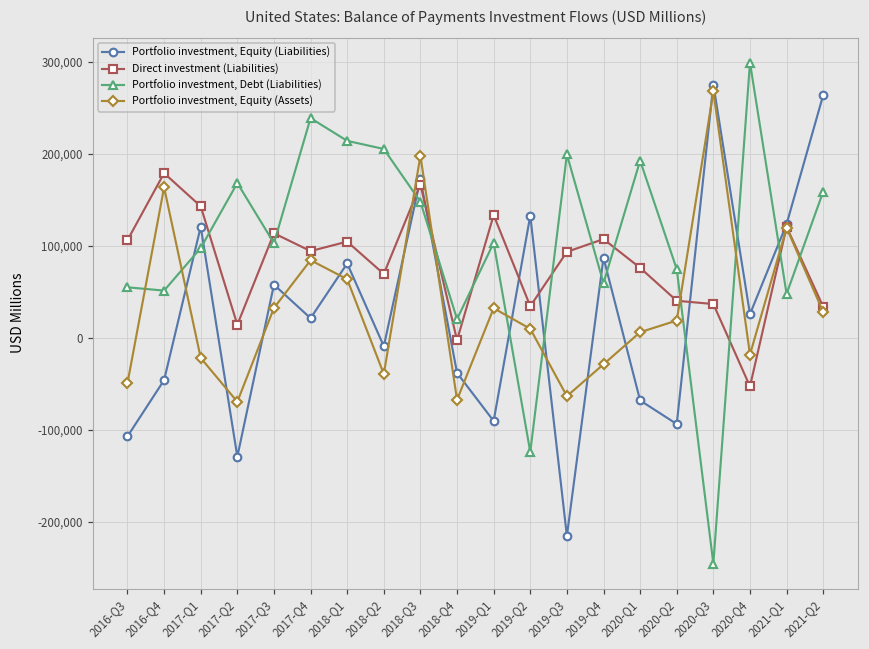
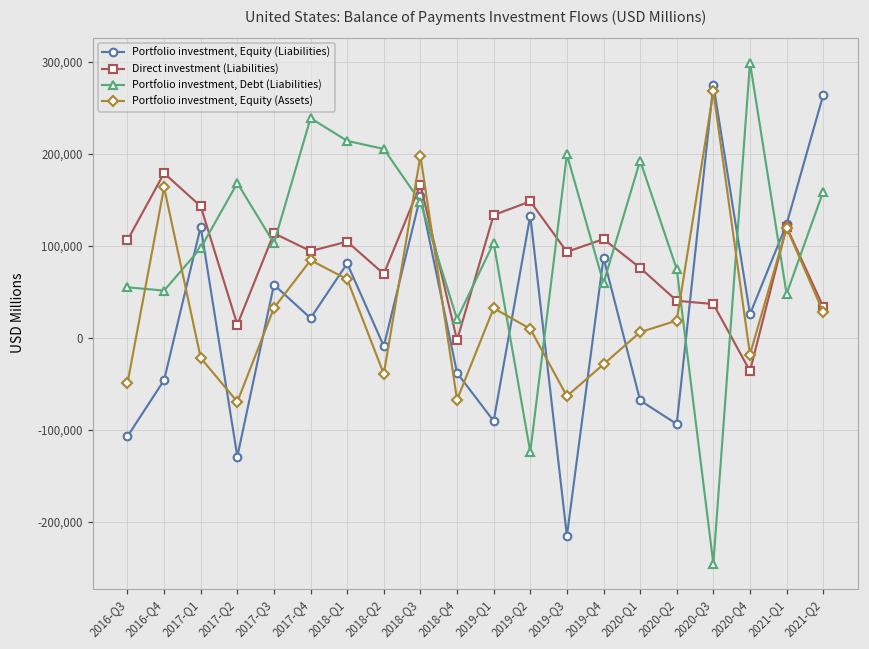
Portfolio investment, Equity (Liabilities), 2018-Q3: 170,000 -> 150,000
Direct investment (Liabilities), 2019-Q2: 30,000 -> 150,000
Direct investment (Liabilities), 2020-Q4: -50,000 -> -40,000
